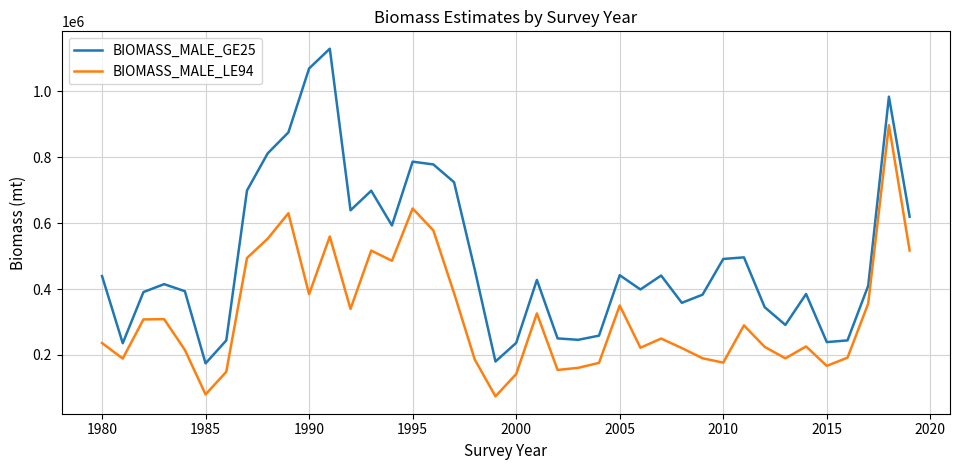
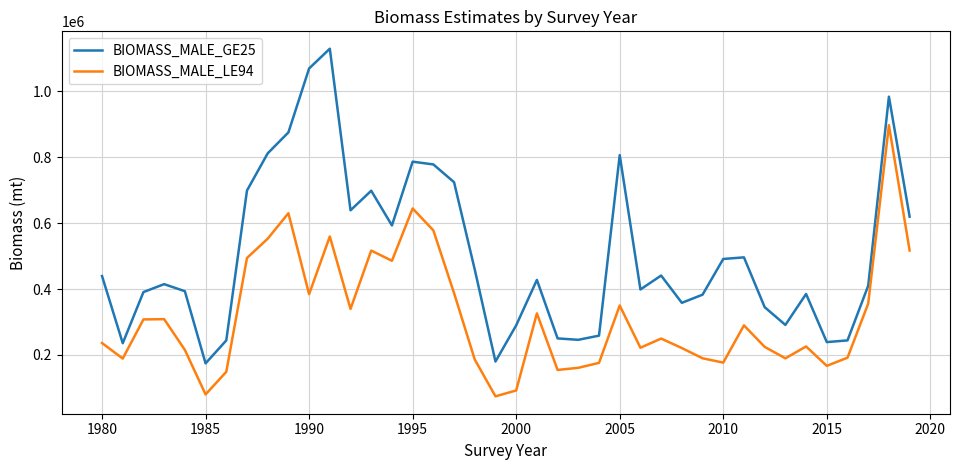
BIOMASS_MALE_GE25, 2000: 240000 -> 290000
BIOMASS_MALE_LE94, 2000: 140000 -> 90000
BIOMASS_MALE_GE25, 2005: 440000 -> 810000
